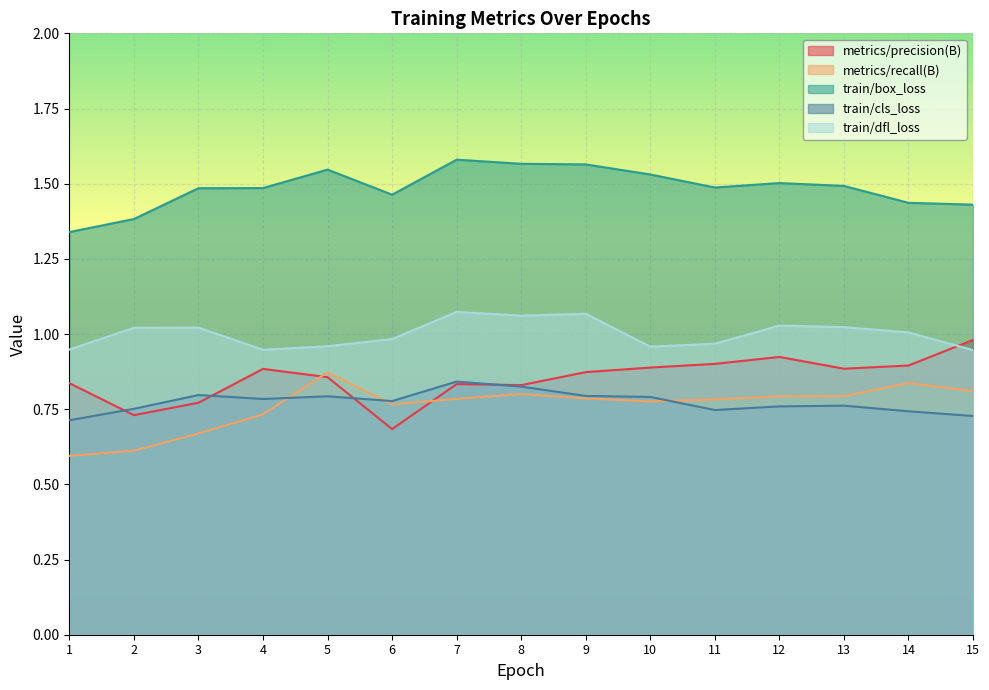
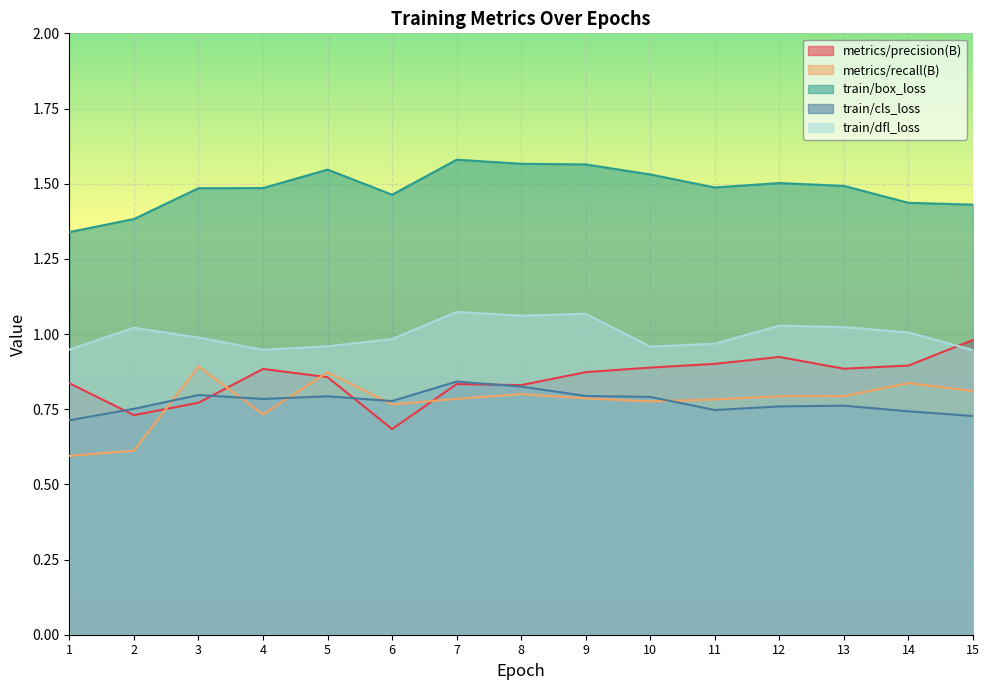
metrics/recall(B), 3: 0.67 -> 0.89
train/dfl_loss, 3: 1.02 -> 0.99
